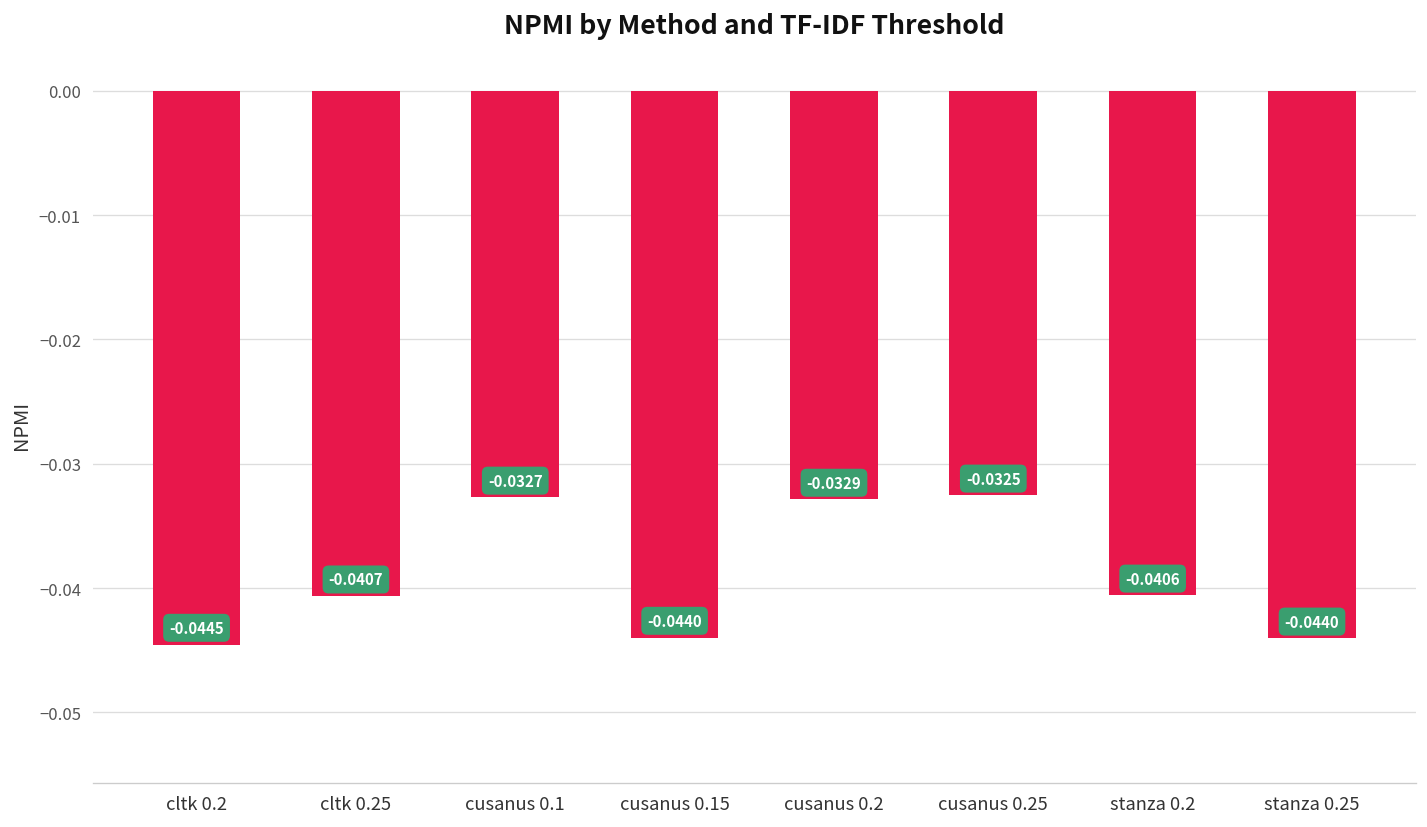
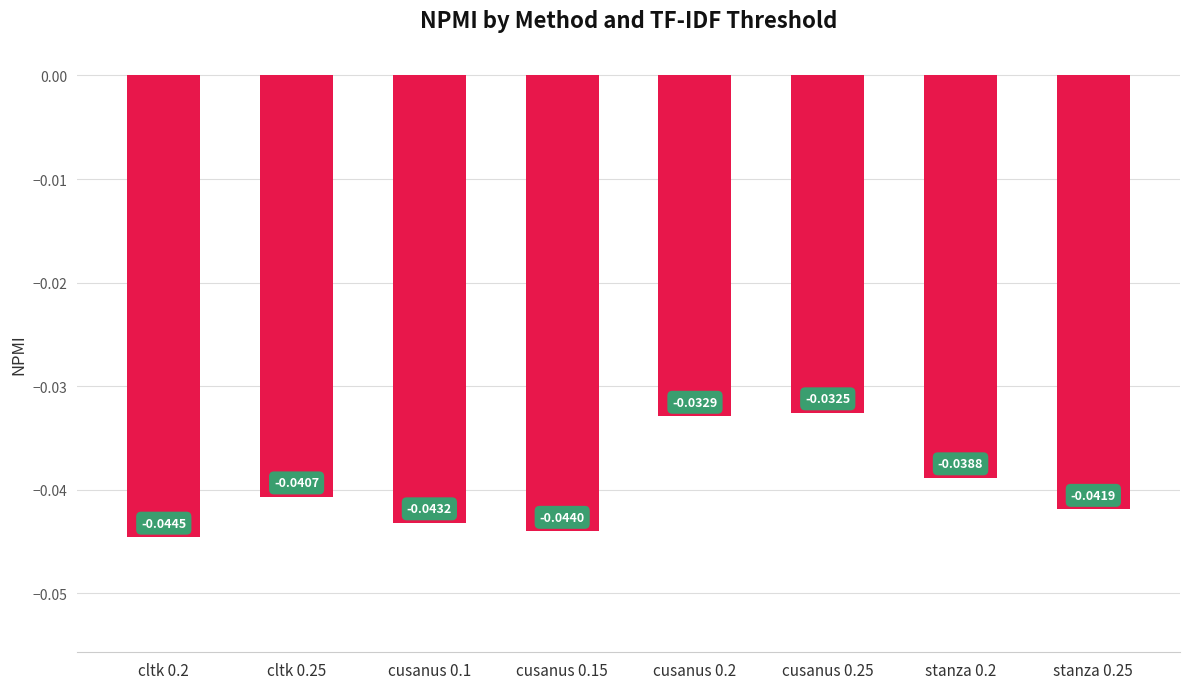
cusanus 0.1: -0.0327 -> -0.0432
stanza 0.2: -0.0406 -> -0.0388
stanza 0.25: -0.0440 -> -0.0419
